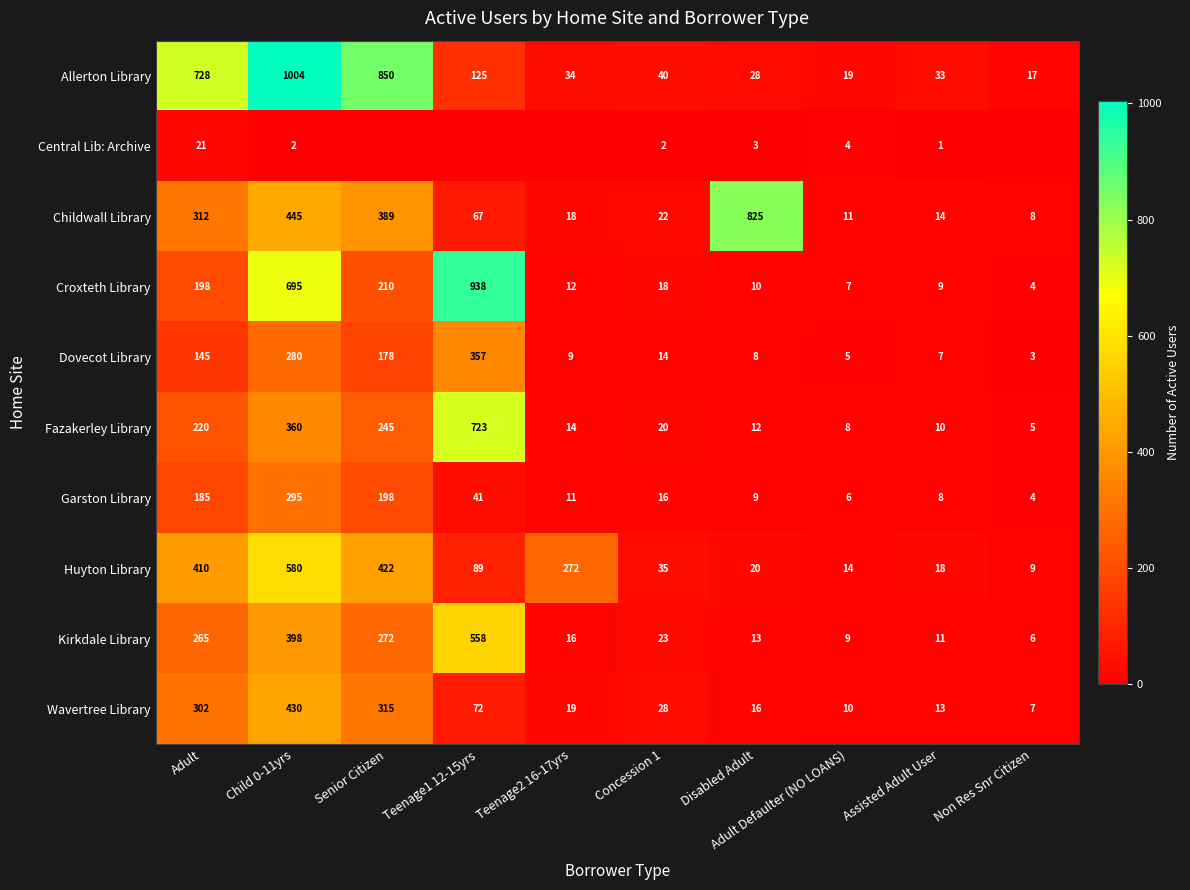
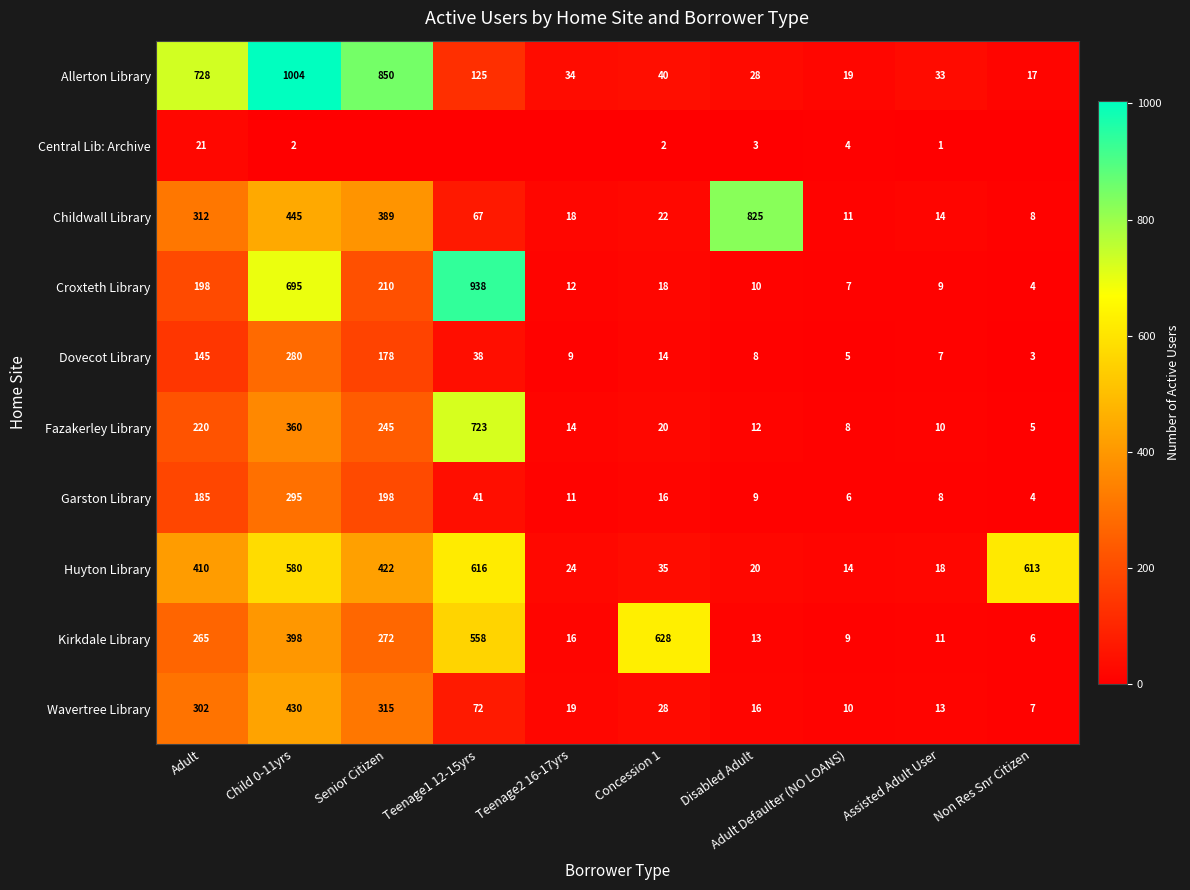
Dovecot Library, Teenage1 12-15yrs: 357 -> 38
Huyton Library, Teenage1 12-15yrs: 89 -> 616
Huyton Library, Teenage2 16-17yrs: 272 -> 24
Huyton Library, Non Res Snr Citizen: 9 -> 613
Kirkdale Library, Concession 1: 23 -> 628
